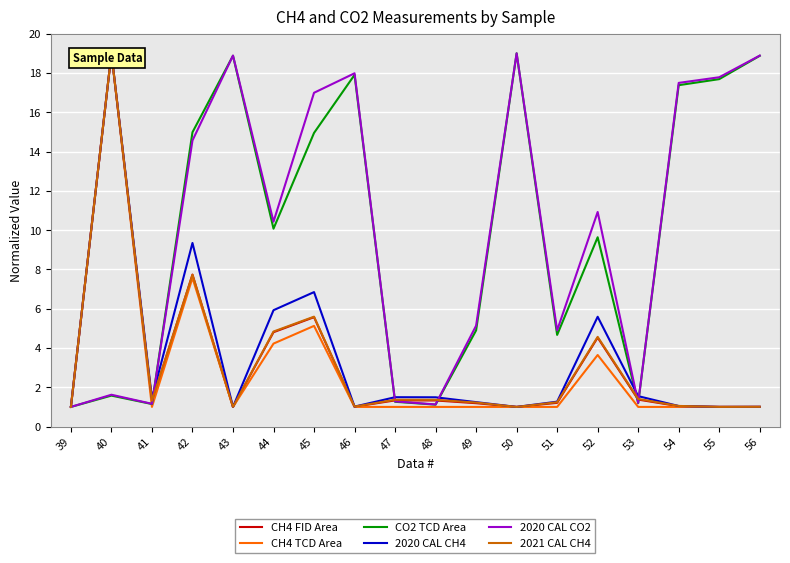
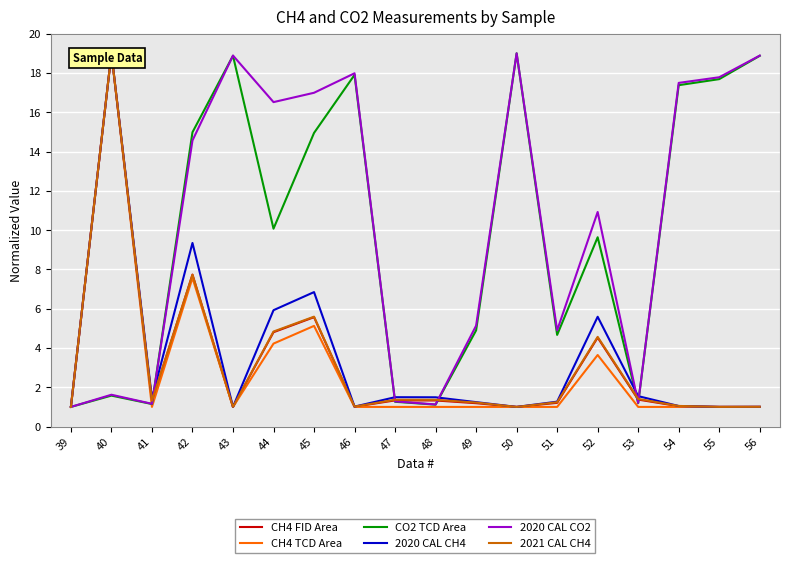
2020 CAL CO2, 44: 10.4 -> 16.5
